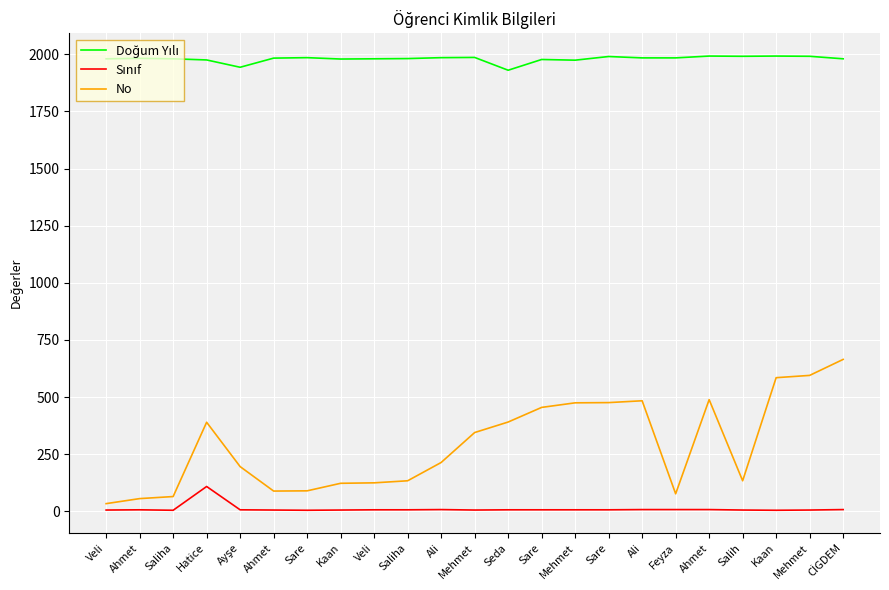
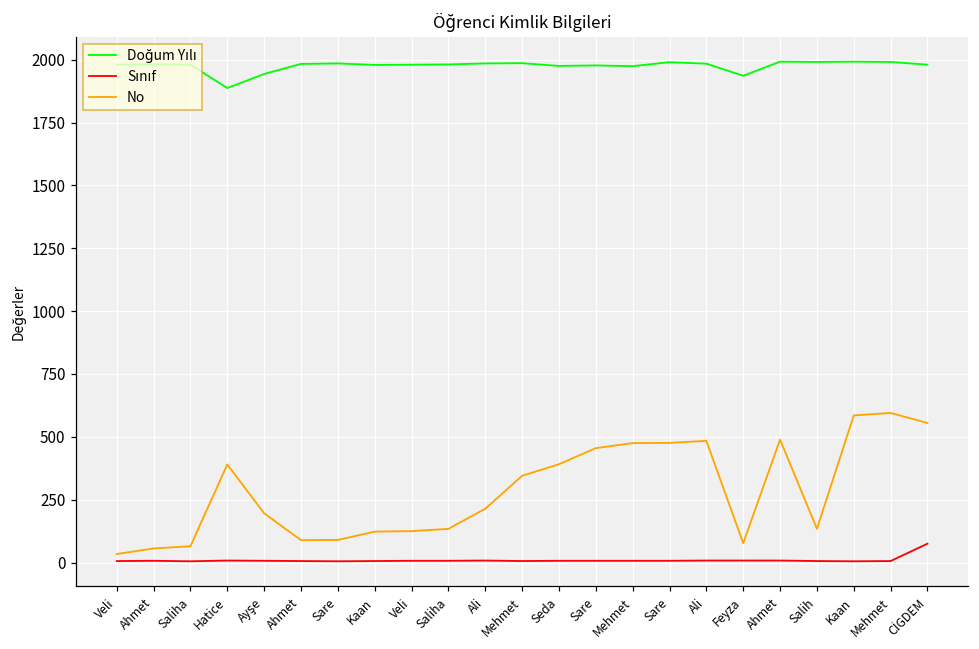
Doğum Yılı, Hatice: 1980 -> 1890
Sınıf, Hatice: 110 -> 10
Doğum Yılı, Seda: 1930 -> 1980
Doğum Yılı, Feyza: 1980 -> 1940
Sınıf, CİGDEM: 10 -> 80
No, CİGDEM: 670 -> 560
